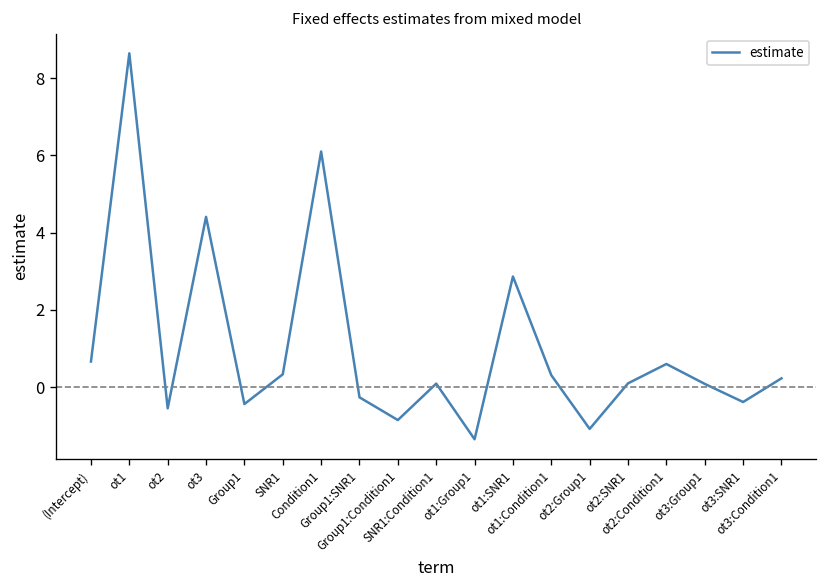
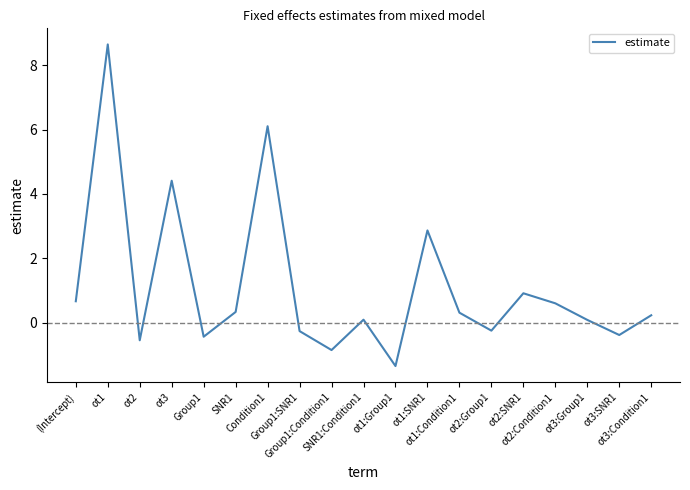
ot2:Group1: -1.1 -> -0.3
ot2:SNR1: 0.1 -> 0.9
